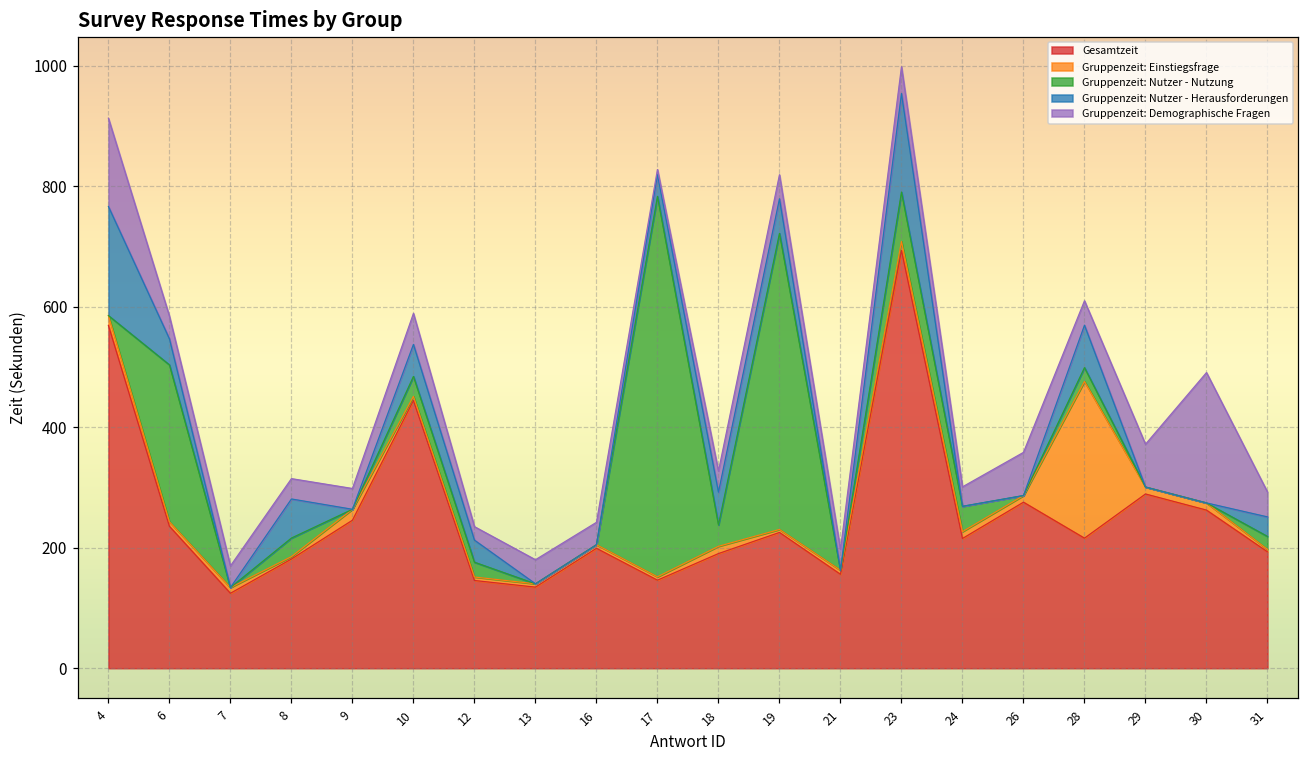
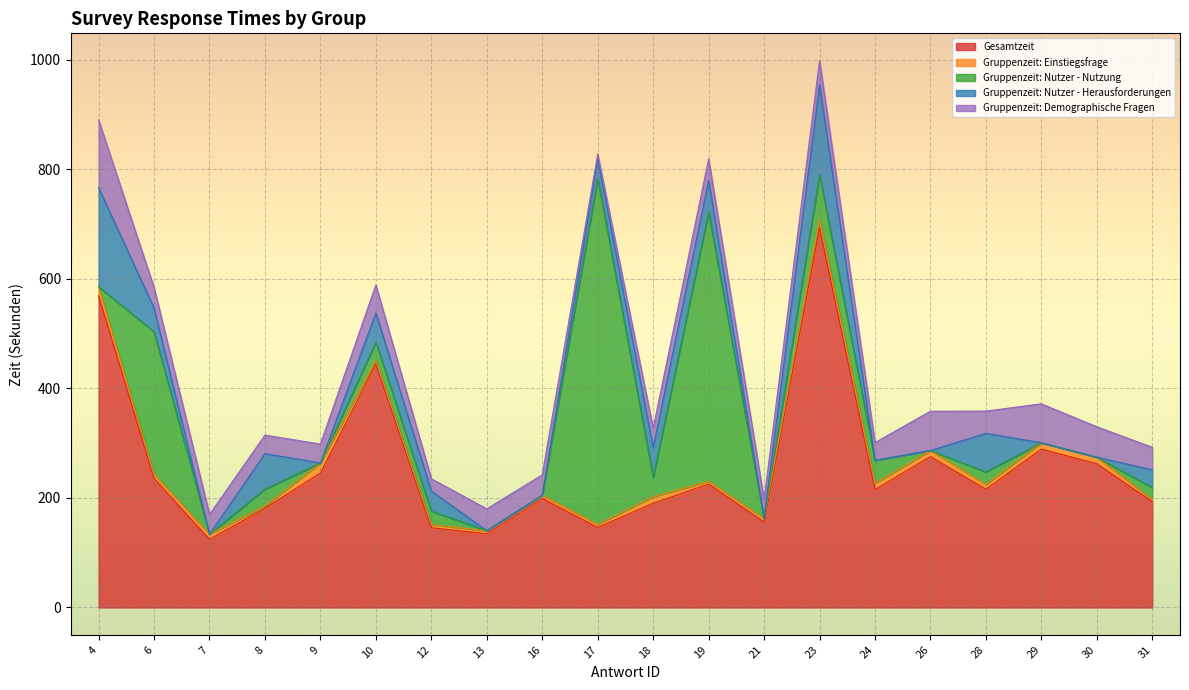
Gruppenzeit: Demographische Fragen, 4: 150 -> 120
Gruppenzeit: Einstiegsfrage, 28: 260 -> 10
Gruppenzeit: Demographische Fragen, 30: 220 -> 60
